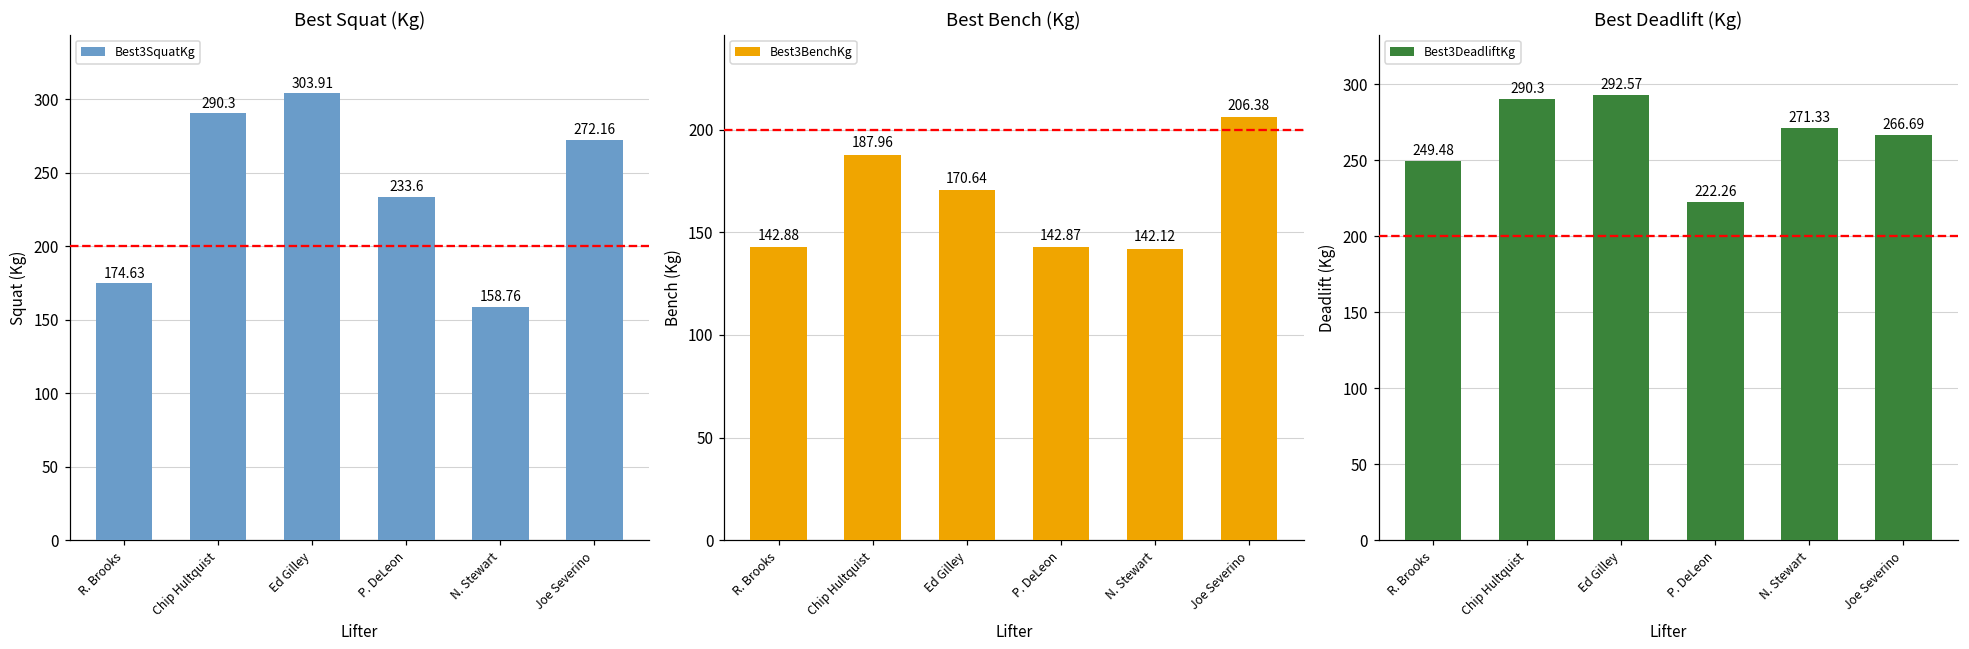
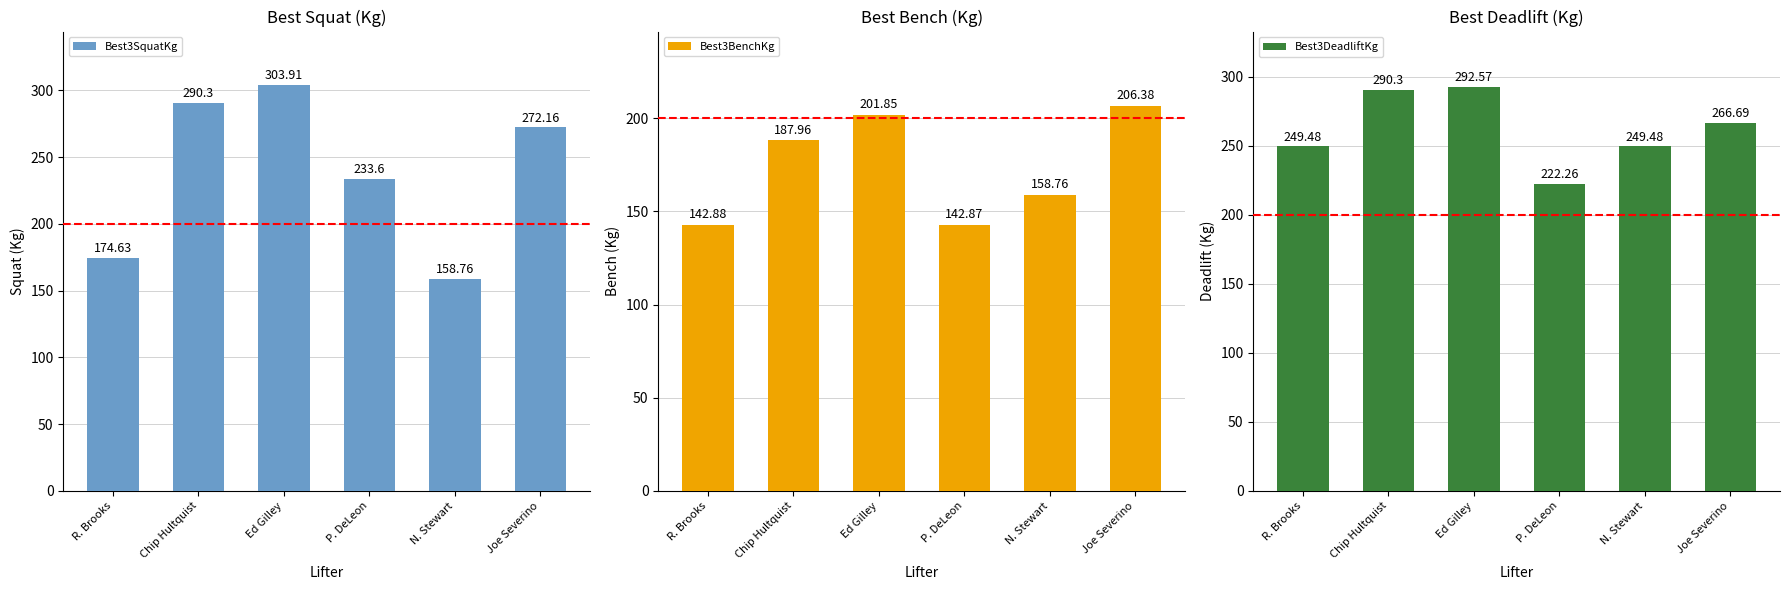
Best Bench (Kg), Ed Gilley: 170.64 -> 201.85
Best Bench (Kg), N. Stewart: 142.12 -> 158.76
Best Deadlift (Kg), N. Stewart: 271.33 -> 249.48
